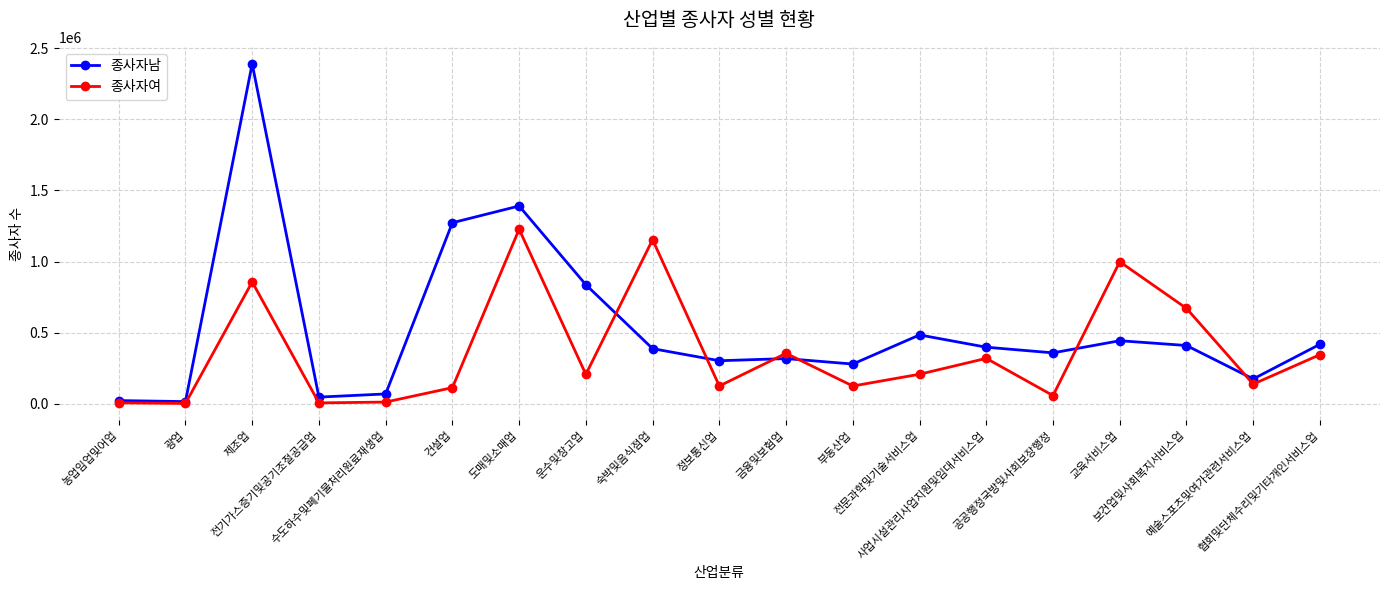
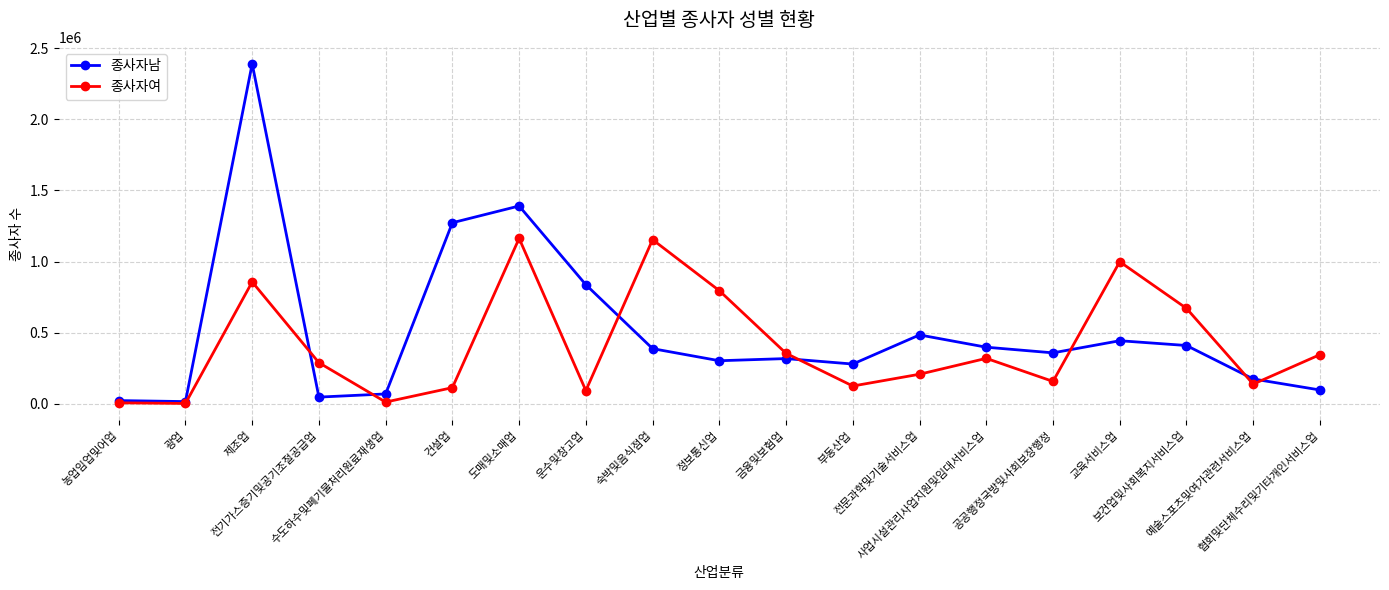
종사자여, 전기가스증기및공기조절공급업: 10000 -> 290000
종사자여, 도매및소매업: 1230000 -> 1160000
종사자여, 운수및창고업: 210000 -> 90000
종사자여, 정보통신업: 120000 -> 800000
종사자여, 공공행정국방및사회보장행정: 60000 -> 160000
종사자남, 협회및단체수리및기타개인서비스업: 420000 -> 100000
